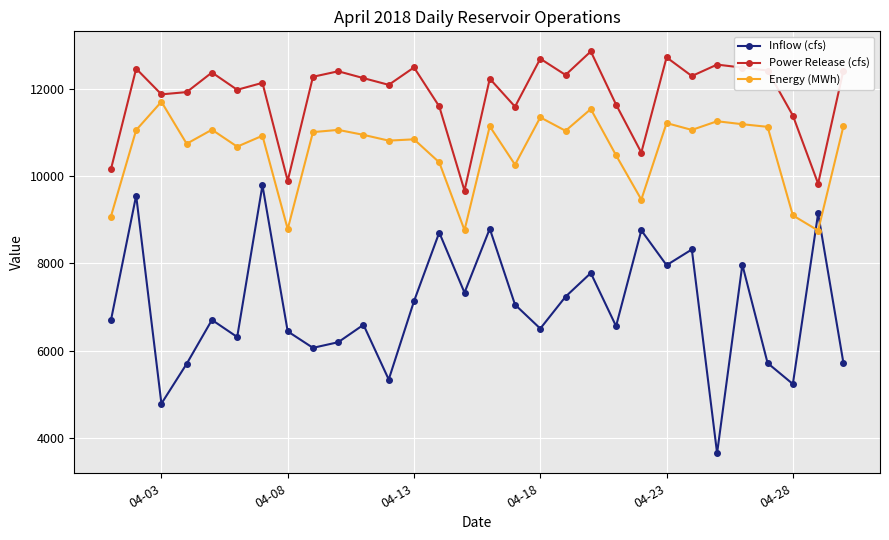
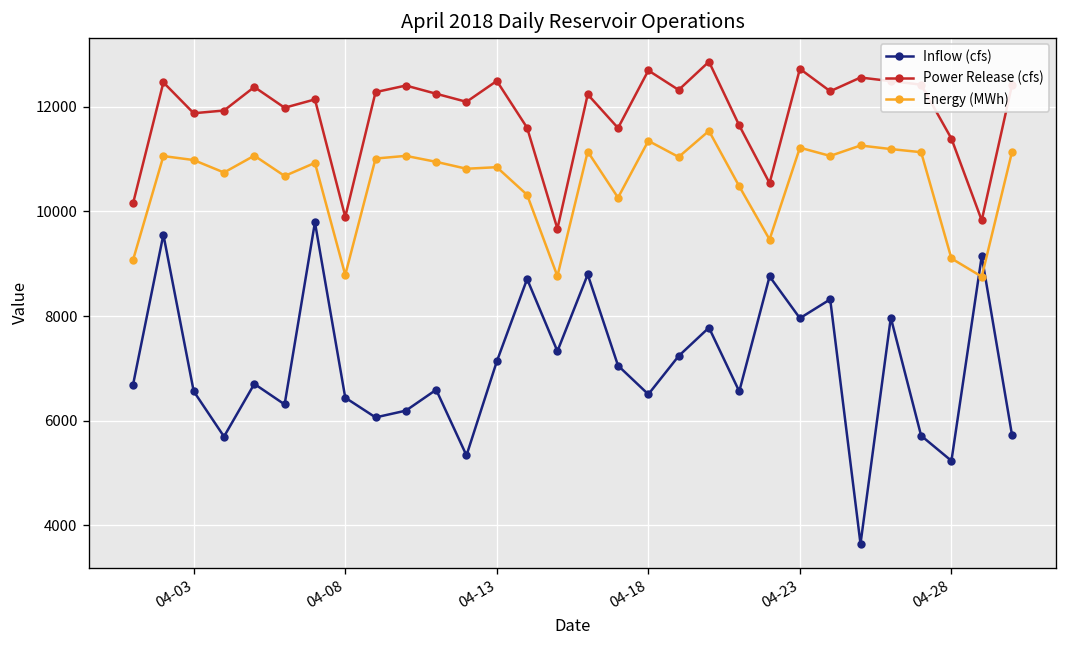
Inflow (cfs), 04-03: 4800 -> 6600
Energy (MWh), 04-03: 11700 -> 11000
